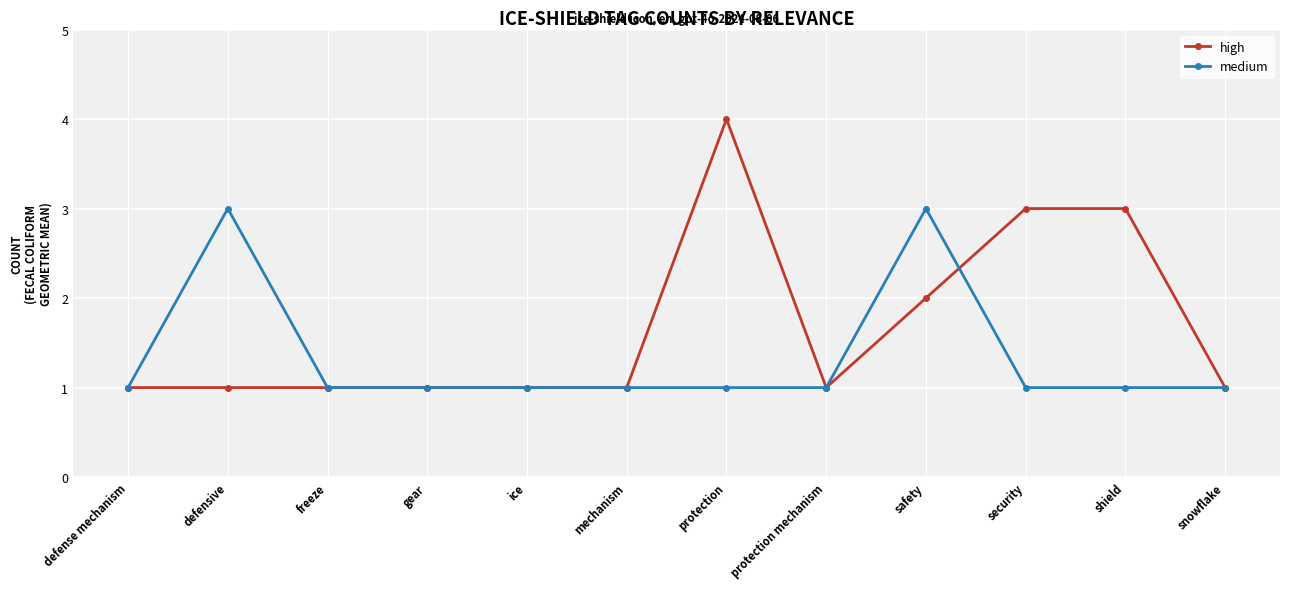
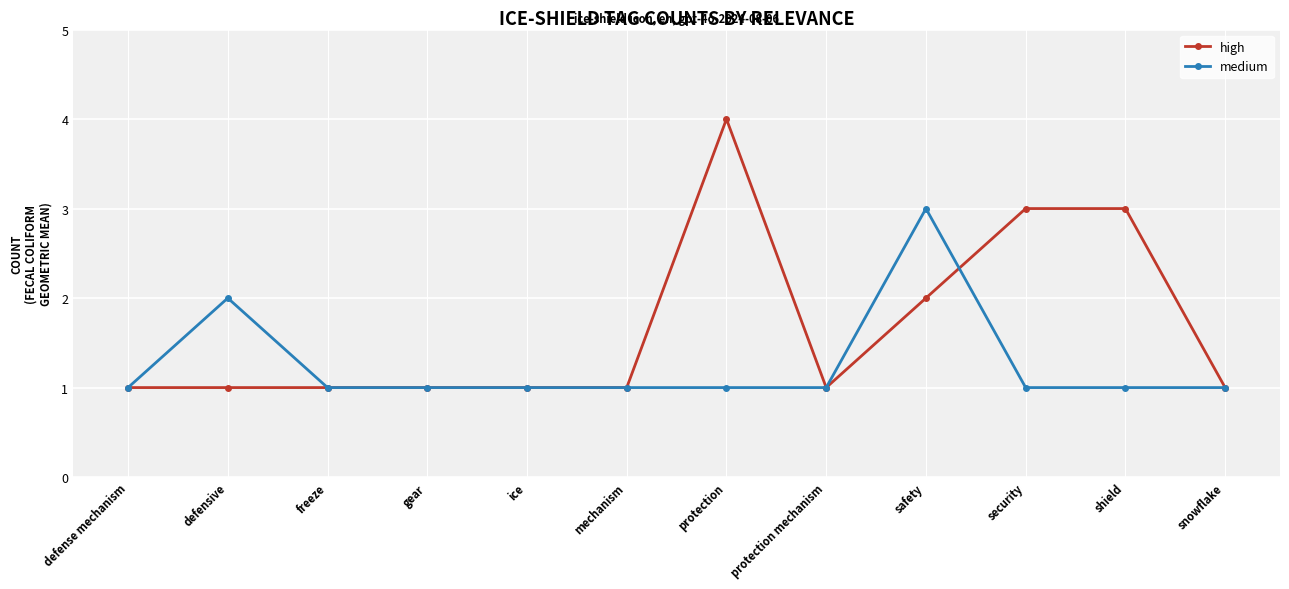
medium, defensive: 3 -> 2
